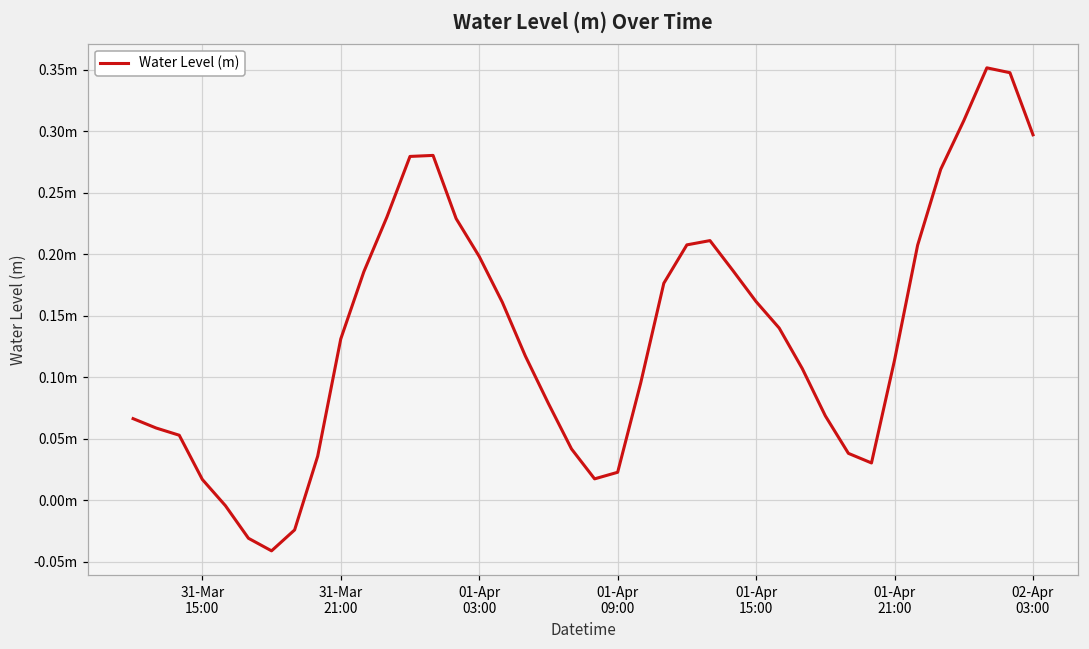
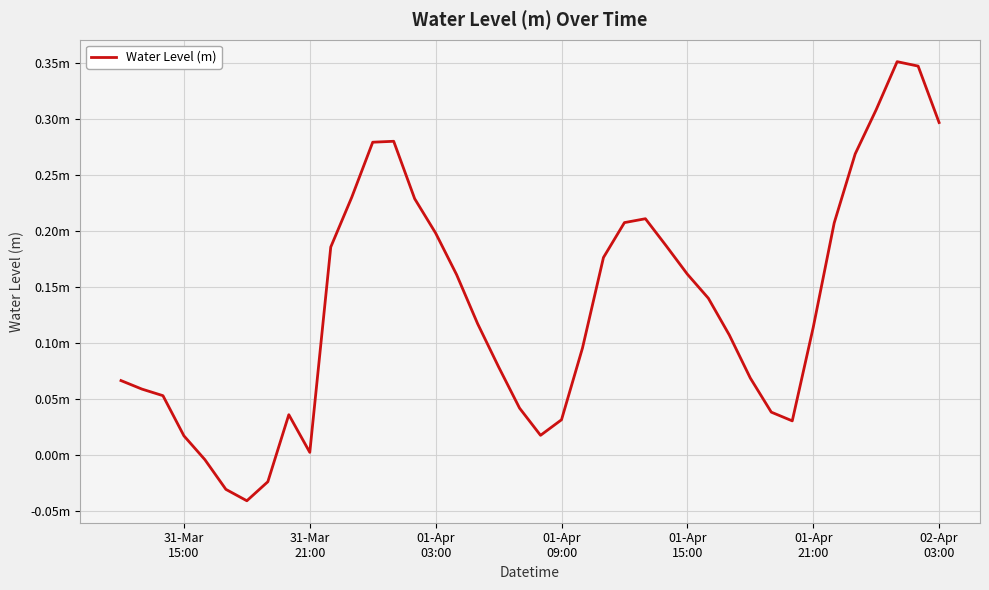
31-Mar 21:00: 0.131m -> 0.002m
01-Apr 09:00: 0.023m -> 0.031m
